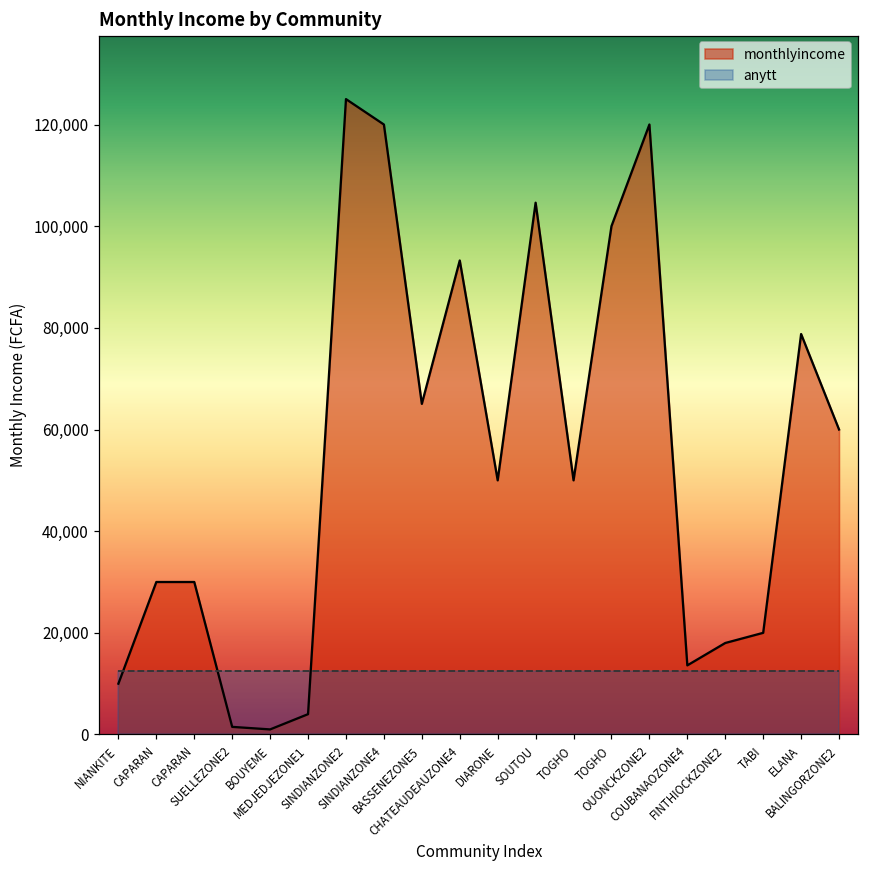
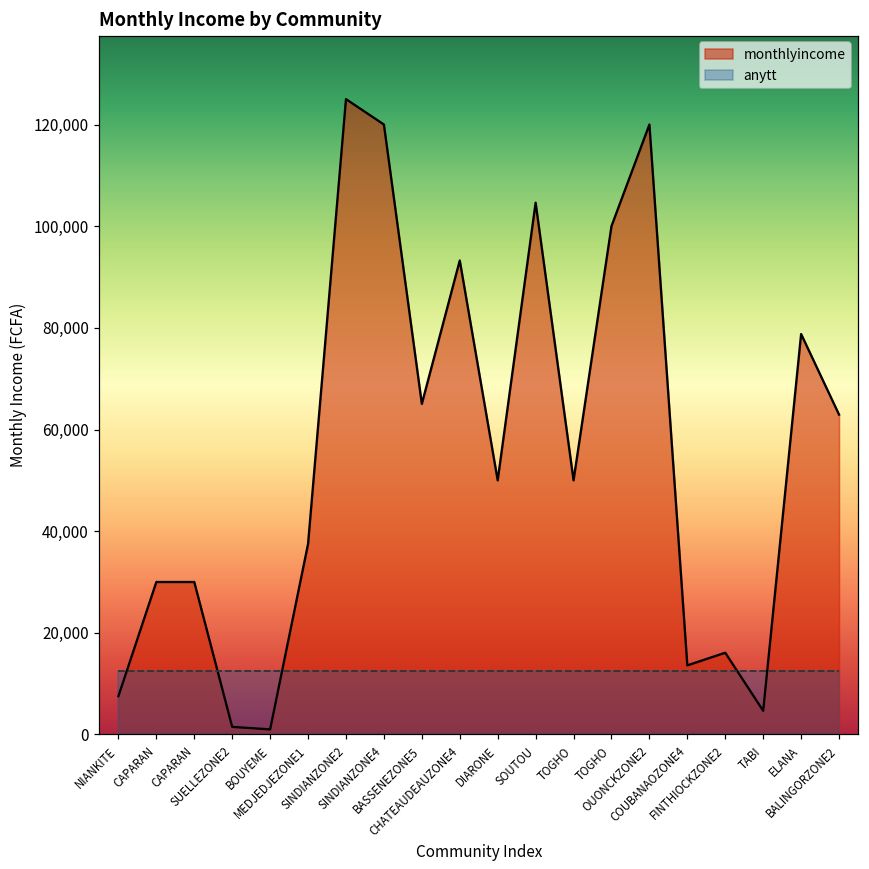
monthlyincome, NIANKITE: 10,000 -> 8,000
monthlyincome, MEDJEDJEZONE1: 4,000 -> 37,000
monthlyincome, FINTHIOCKZONE2: 18,000 -> 16,000
monthlyincome, TABI: 20,000 -> 5,000
monthlyincome, BALINGORZONE2: 60,000 -> 63,000
